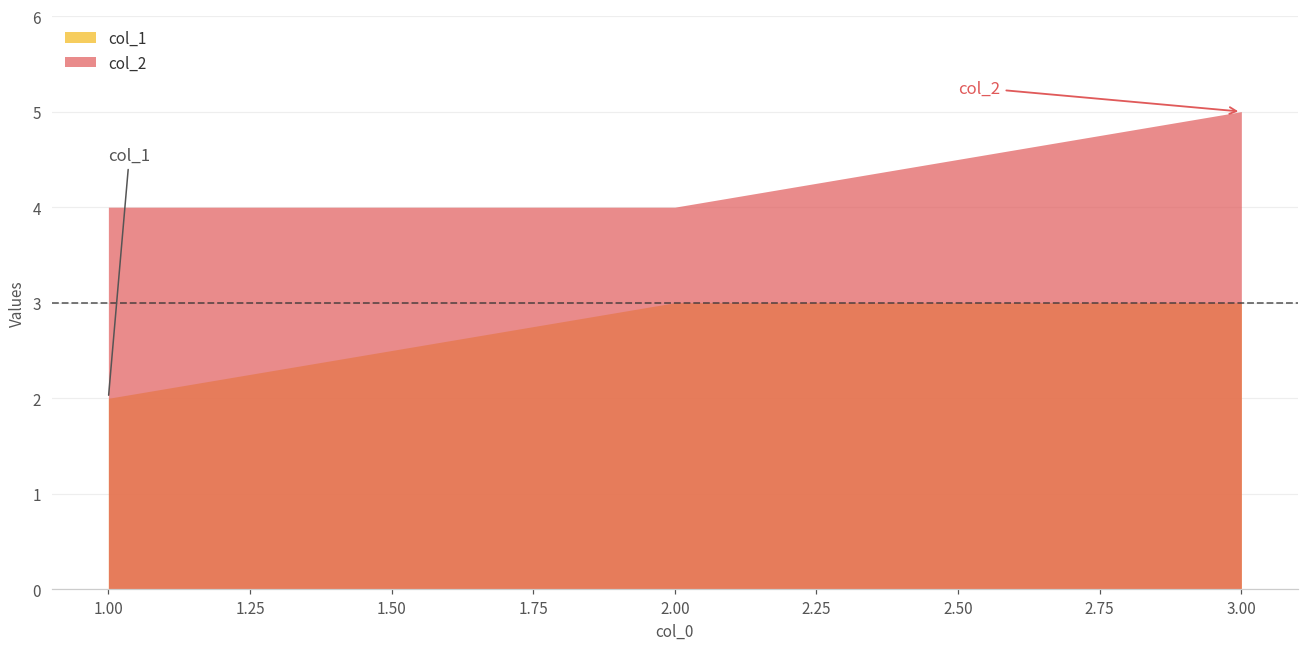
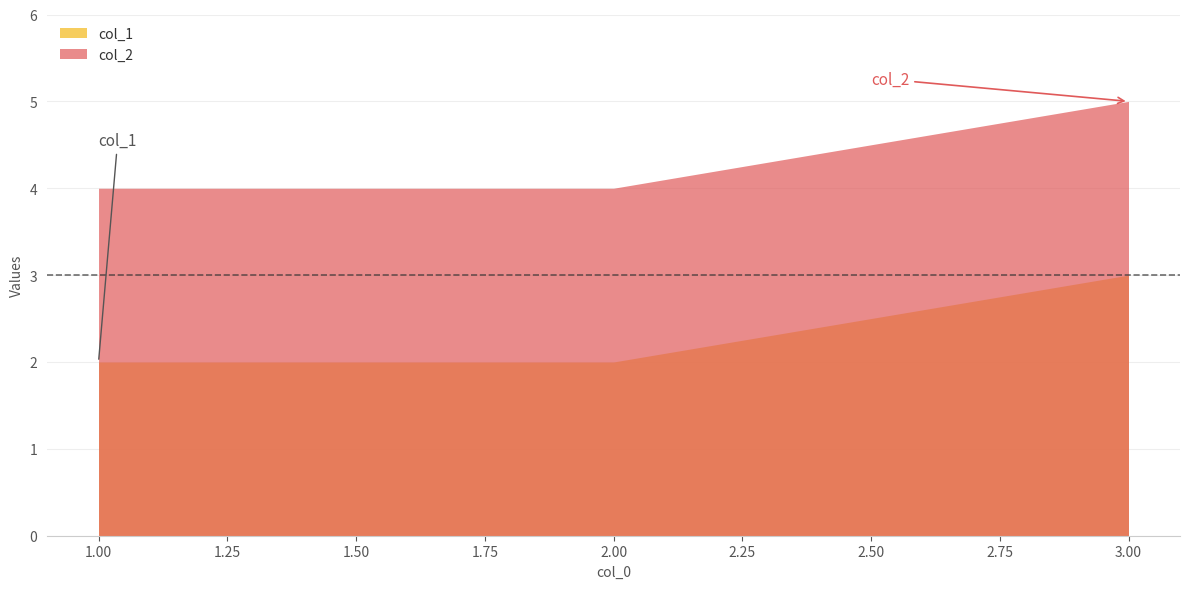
col_1, 2.00: 3 -> 2
